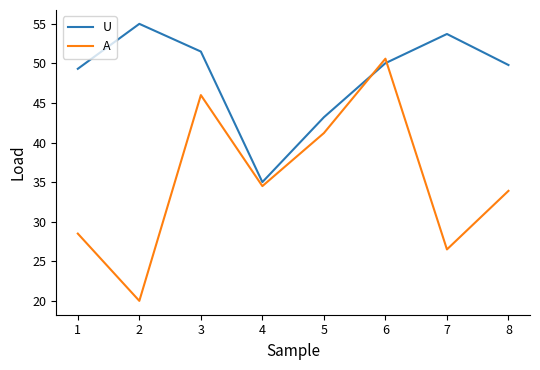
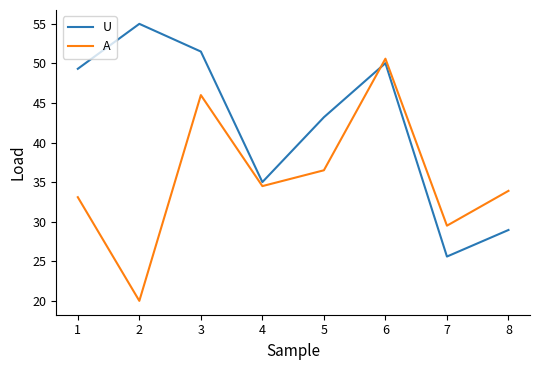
A, 1: 29 -> 33
A, 5: 41 -> 37
U, 7: 54 -> 26
A, 7: 27 -> 30
U, 8: 50 -> 29
